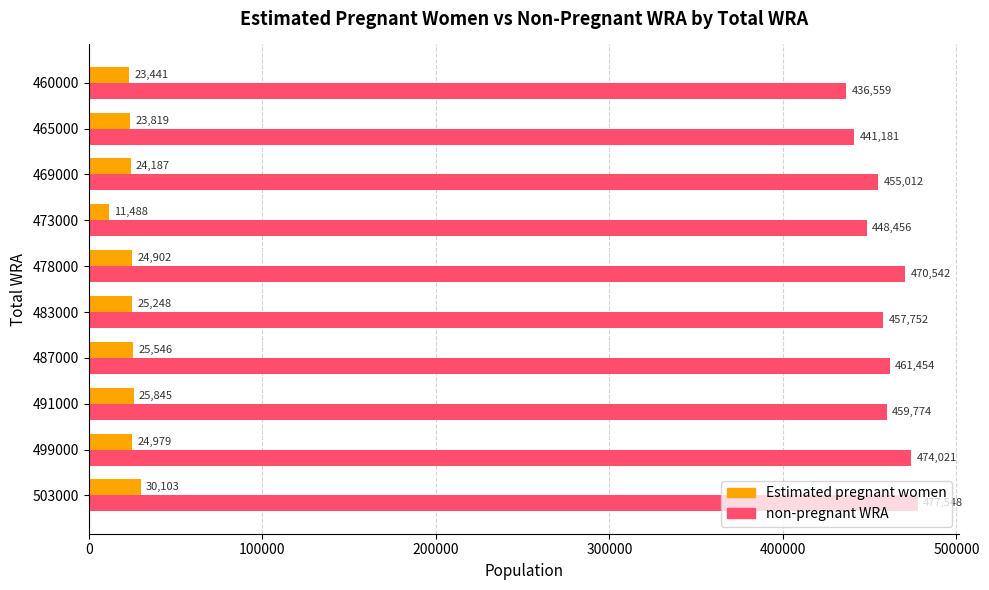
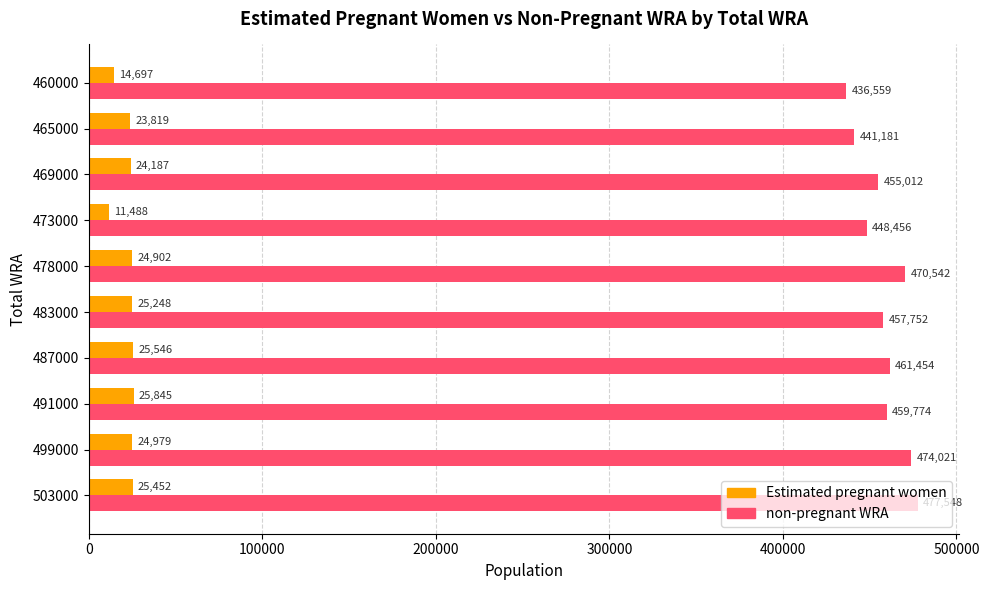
Estimated pregnant women, 460000: 23,441 -> 14,697
Estimated pregnant women, 503000: 30,103 -> 25,452
